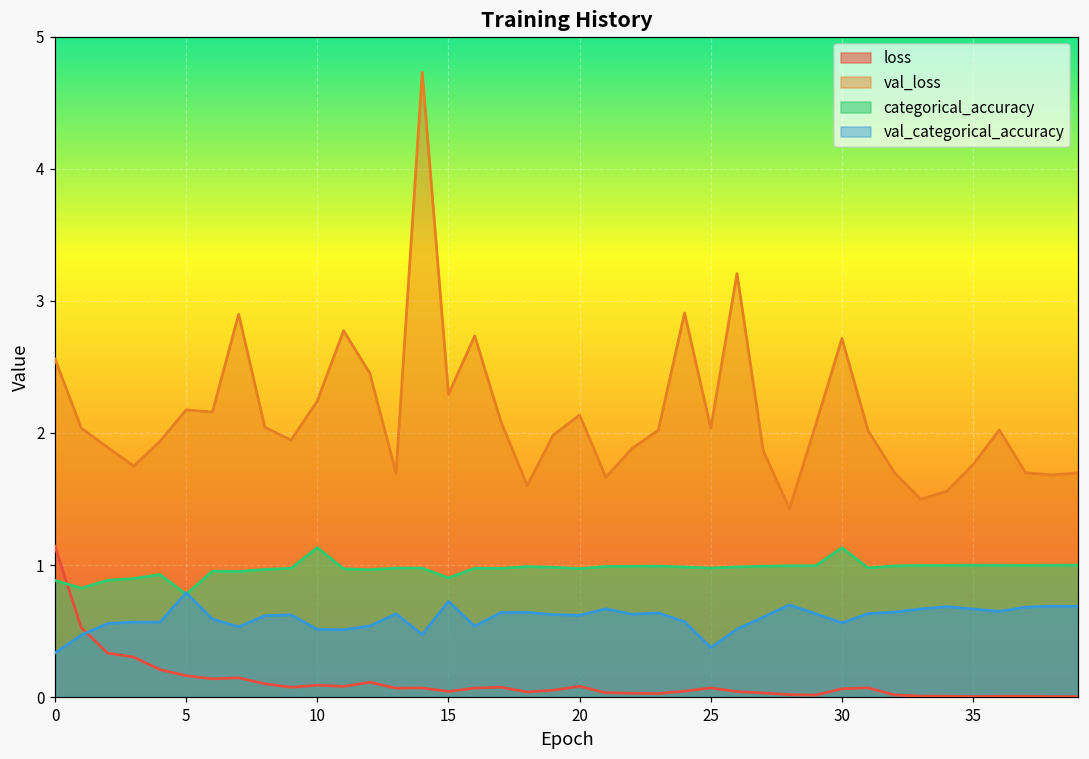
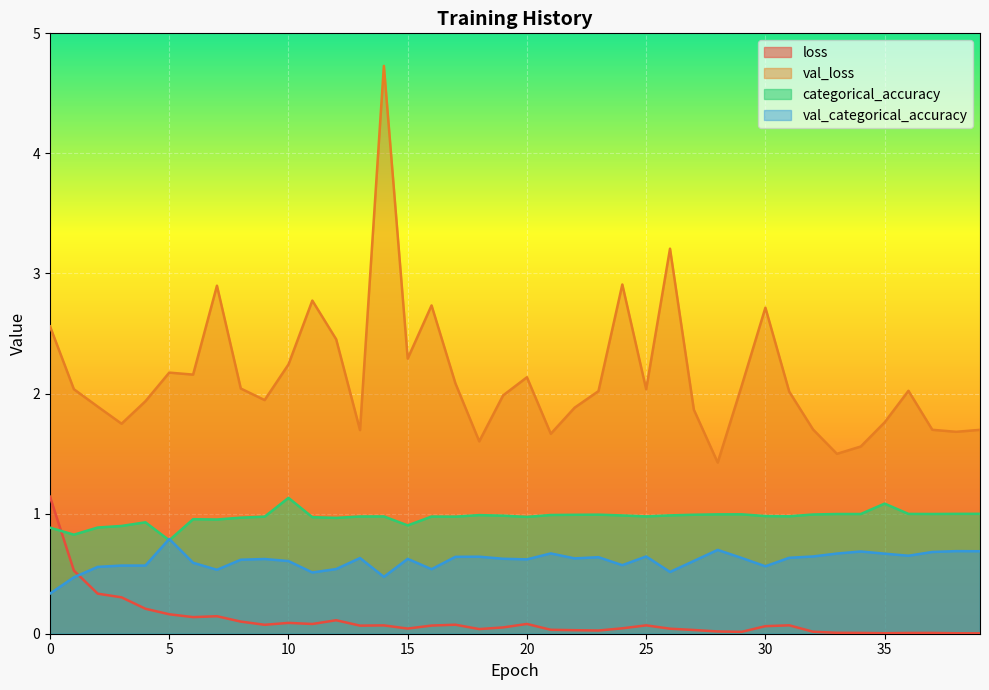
val_categorical_accuracy, 10: 0.51 -> 0.61
val_categorical_accuracy, 15: 0.72 -> 0.62
val_categorical_accuracy, 25: 0.37 -> 0.64
categorical_accuracy, 30: 1.13 -> 0.98
categorical_accuracy, 35: 1.00 -> 1.08
